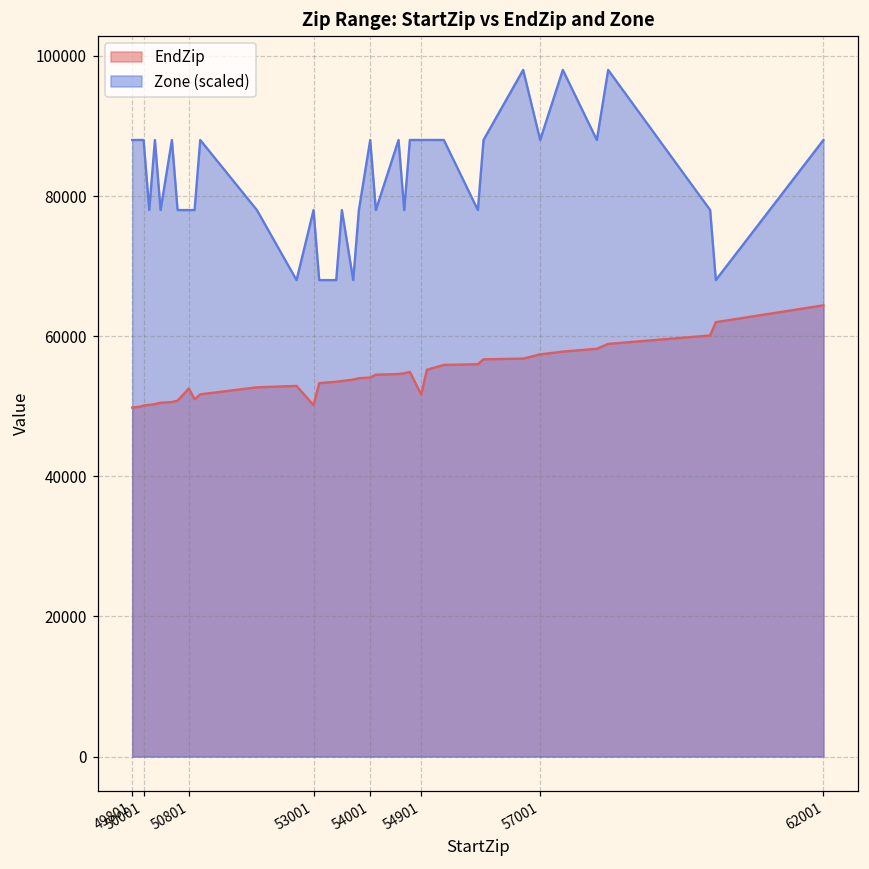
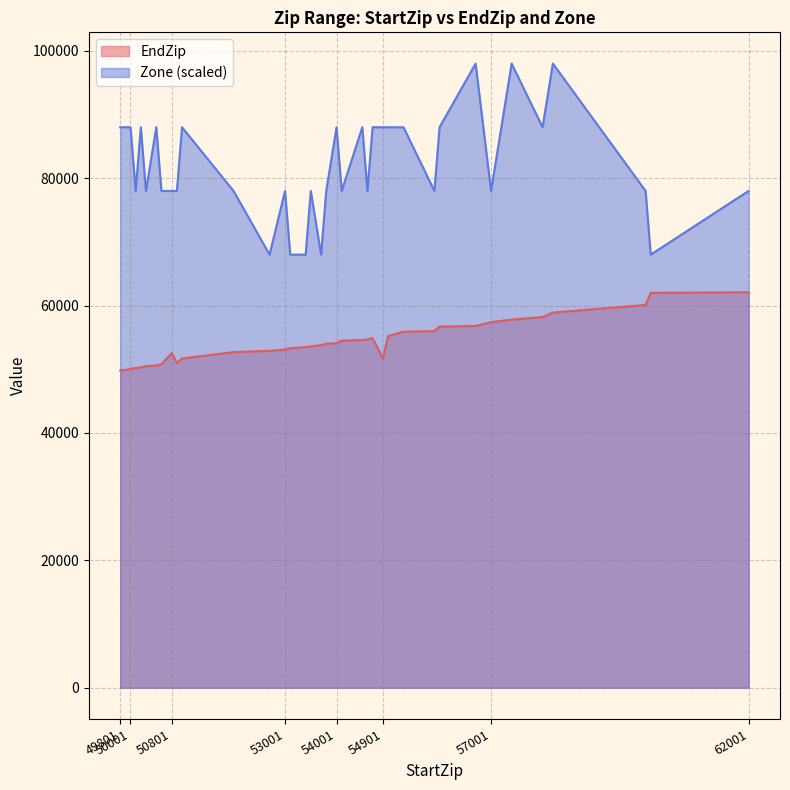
EndZip, 53001: 50000 -> 53000
Zone (scaled), 57001: 88000 -> 78000
EndZip, 62001: 64000 -> 62000
Zone (scaled), 62001: 88000 -> 78000
